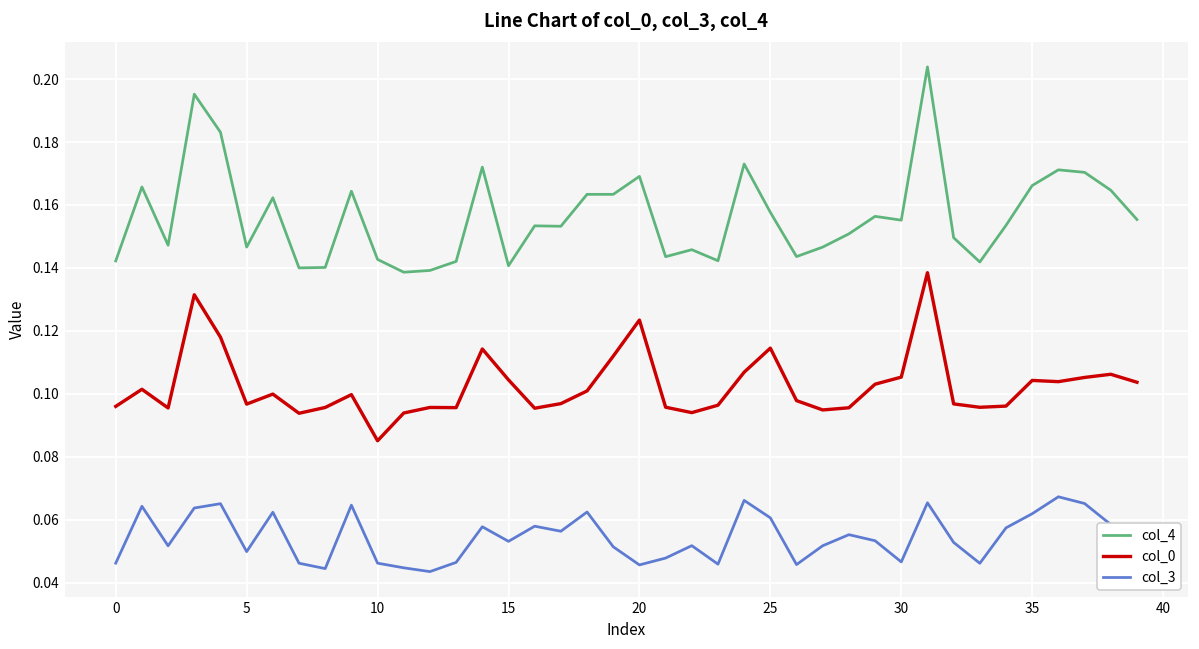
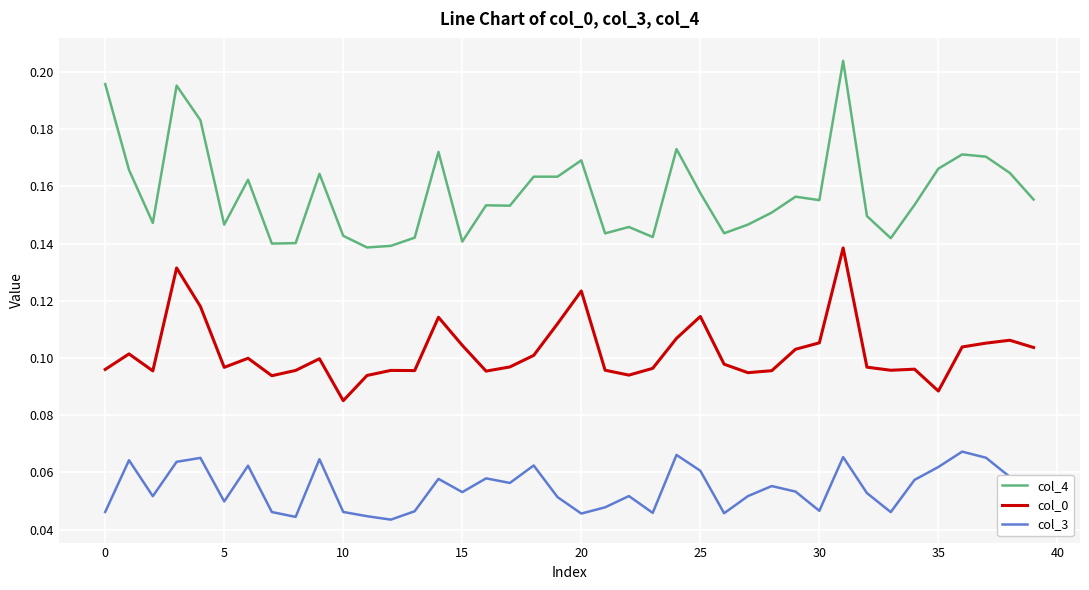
col_4, 0: 0.142 -> 0.196
col_0, 35: 0.104 -> 0.088
